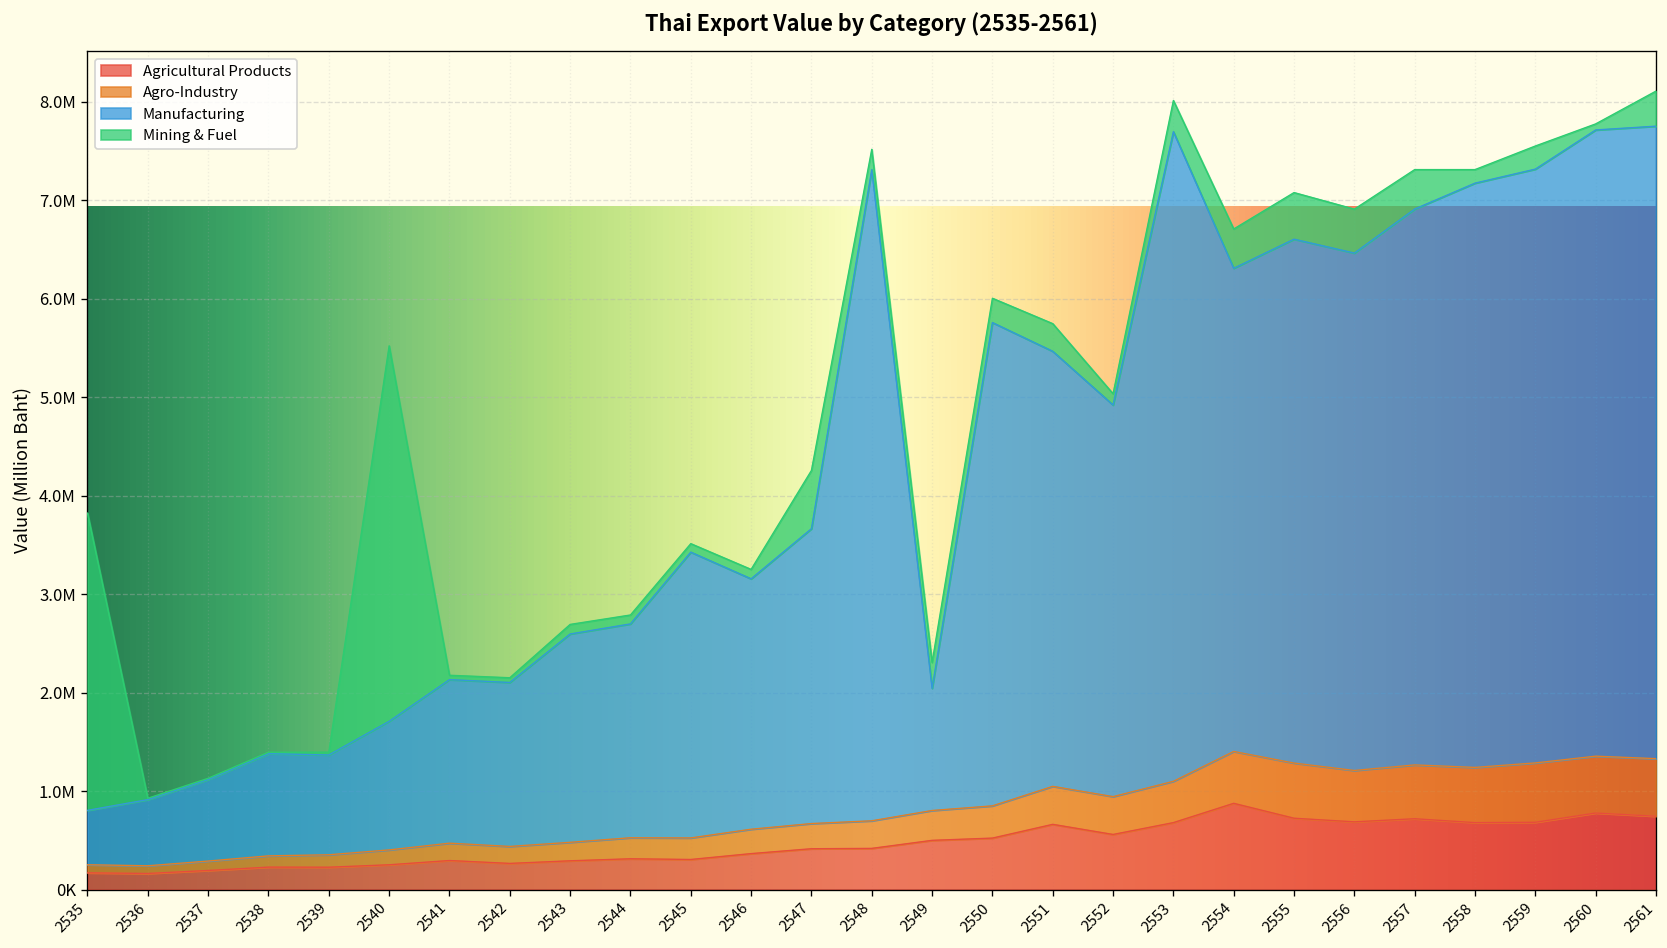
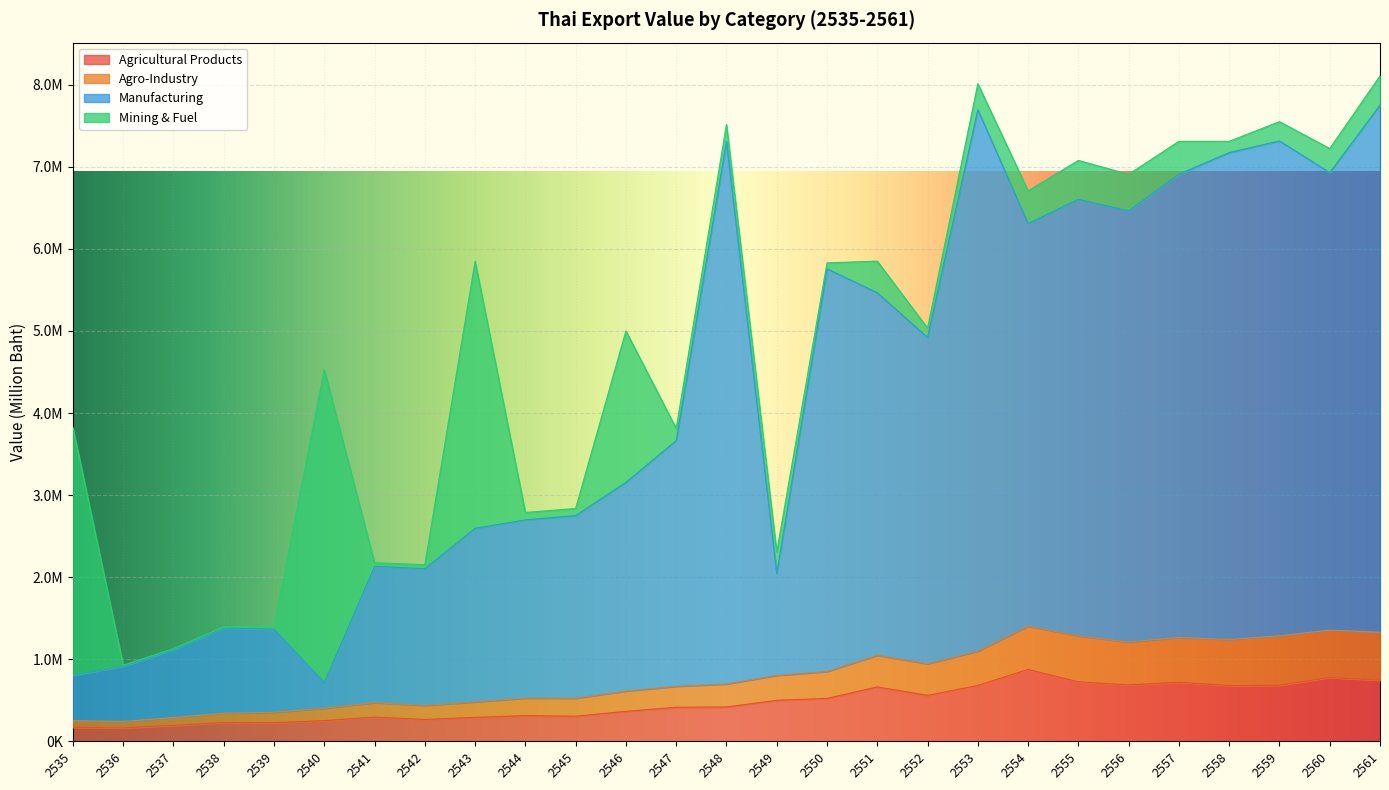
Manufacturing, 2540: 1300000 -> 300000
Mining & Fuel, 2543: 100000 -> 3300000
Manufacturing, 2545: 2900000 -> 2200000
Mining & Fuel, 2546: 100000 -> 1800000
Mining & Fuel, 2547: 600000 -> 100000
Mining & Fuel, 2550: 200000 -> 100000
Mining & Fuel, 2551: 300000 -> 400000
Manufacturing, 2560: 6400000 -> 5600000
Mining & Fuel, 2560: 100000 -> 300000
